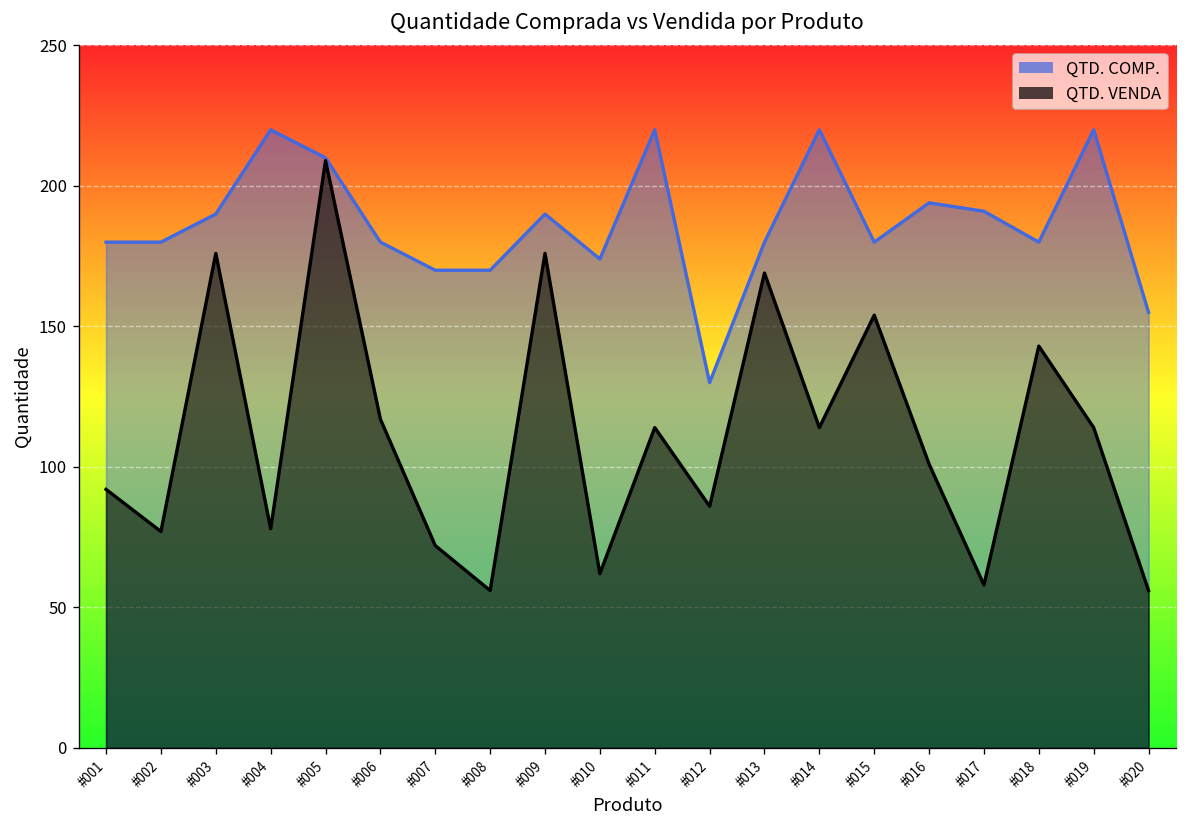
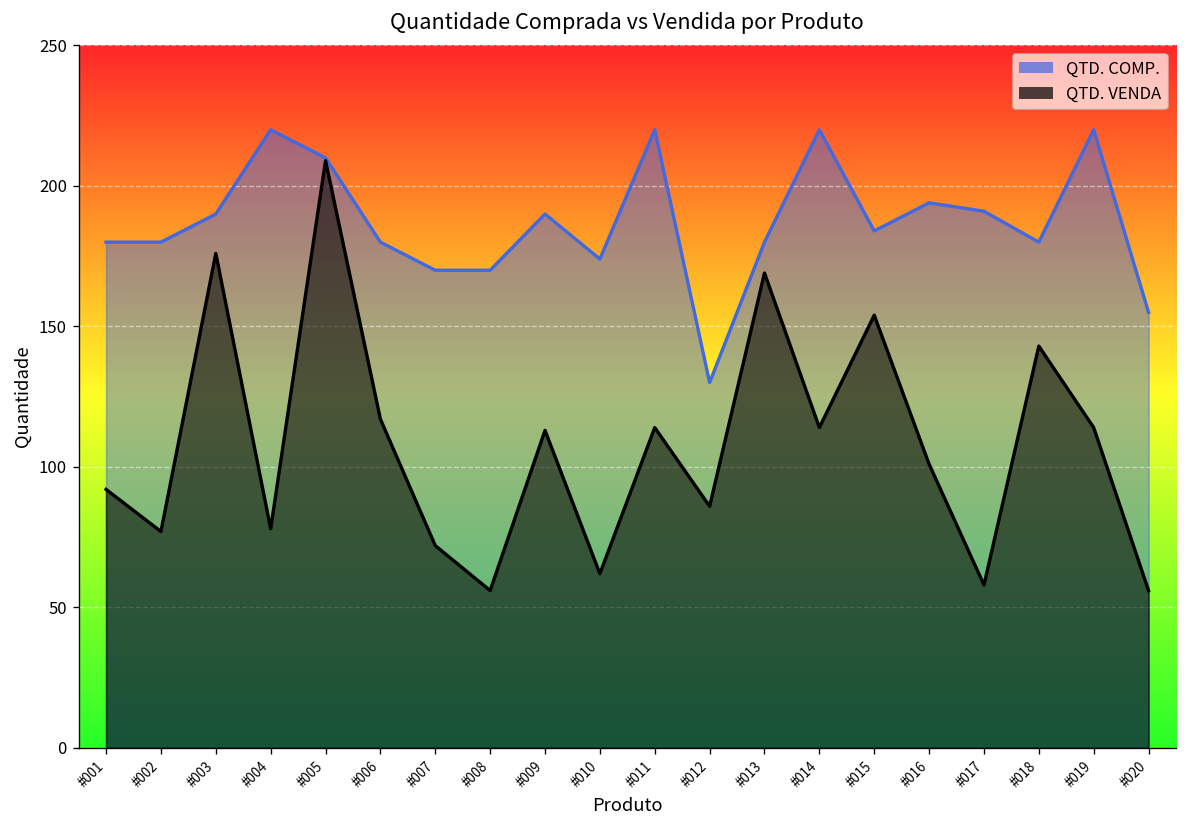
QTD. VENDA, #009: 176 -> 113
QTD. COMP., #015: 180 -> 184
